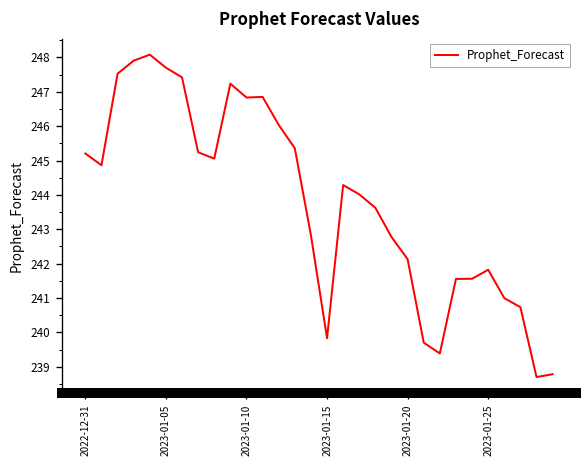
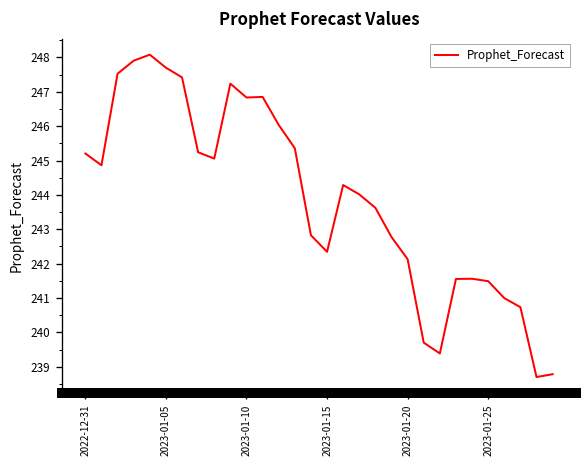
2023-01-15: 239.8 -> 242.3
2023-01-25: 241.8 -> 241.5
